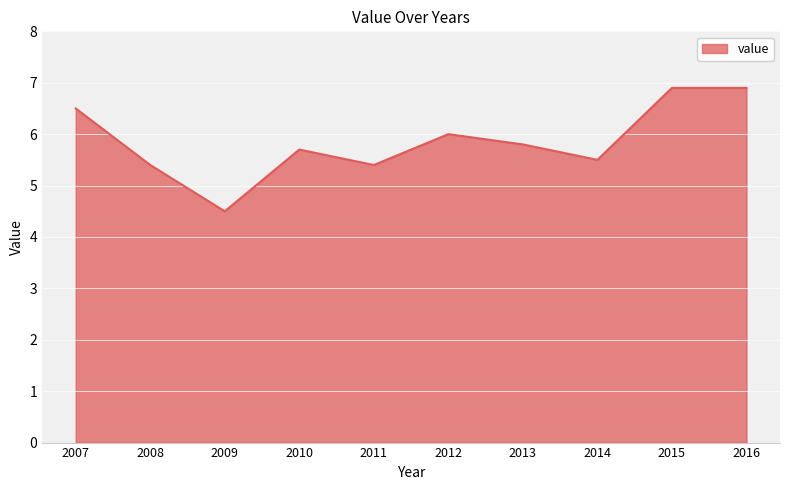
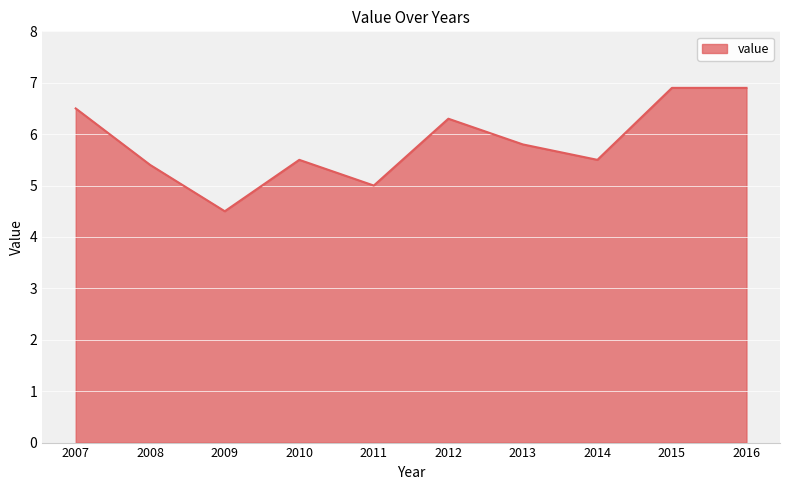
2010: 5.7 -> 5.5
2011: 5.4 -> 5.0
2012: 6.0 -> 6.3
